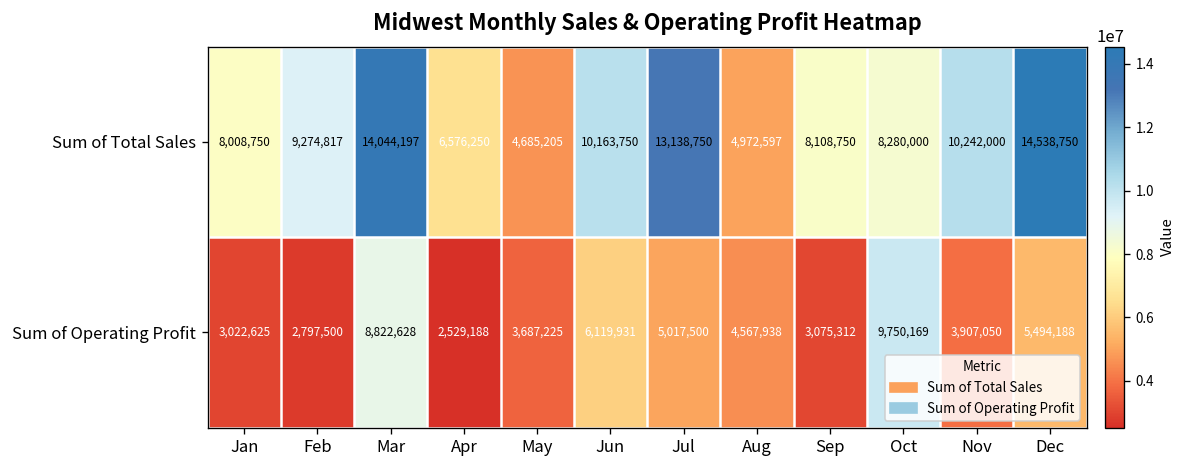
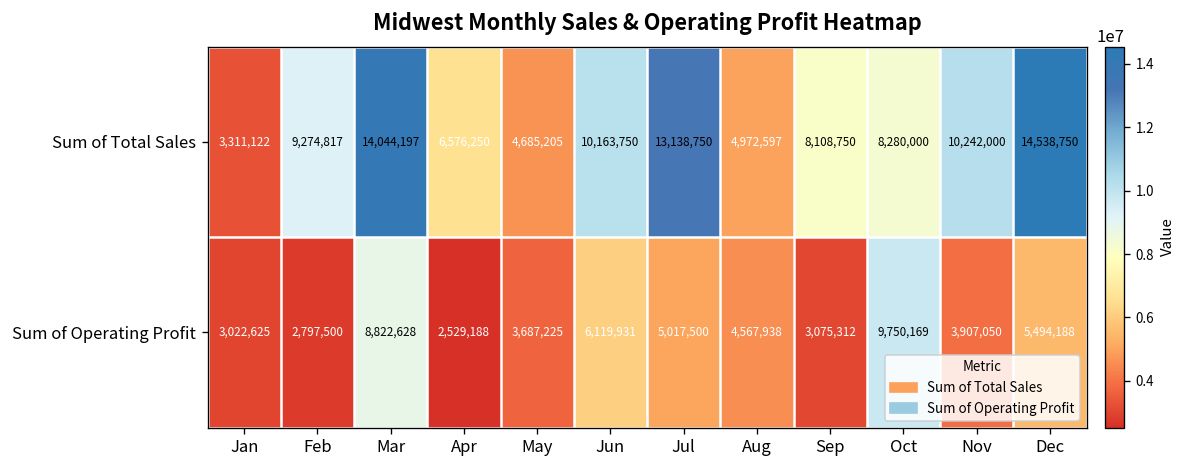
Sum of Total Sales, Jan: 8,008,750 -> 3,311,122
